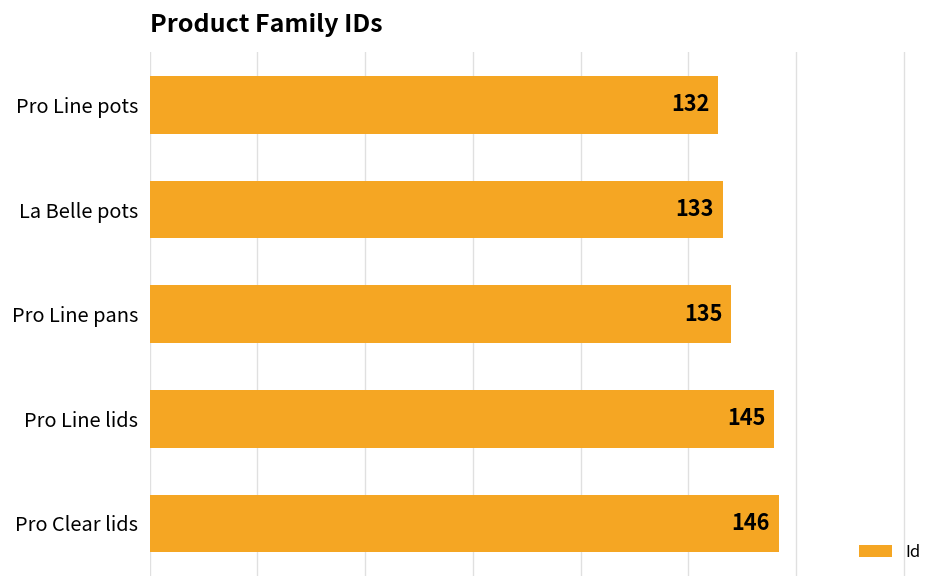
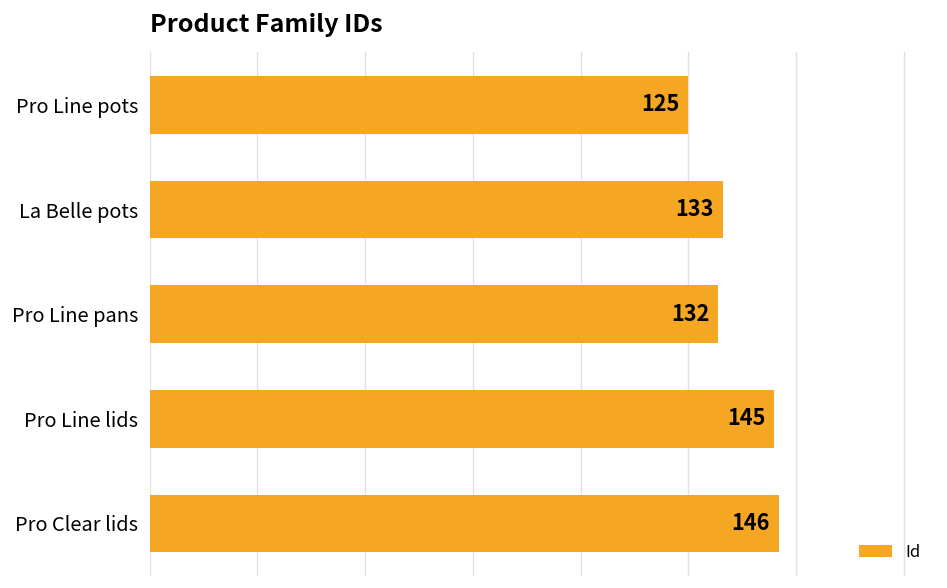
Pro Line pots: 132 -> 125
Pro Line pans: 135 -> 132
